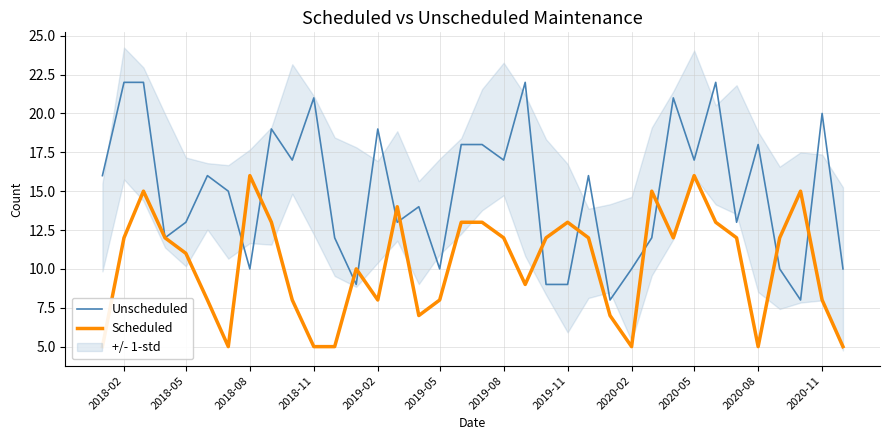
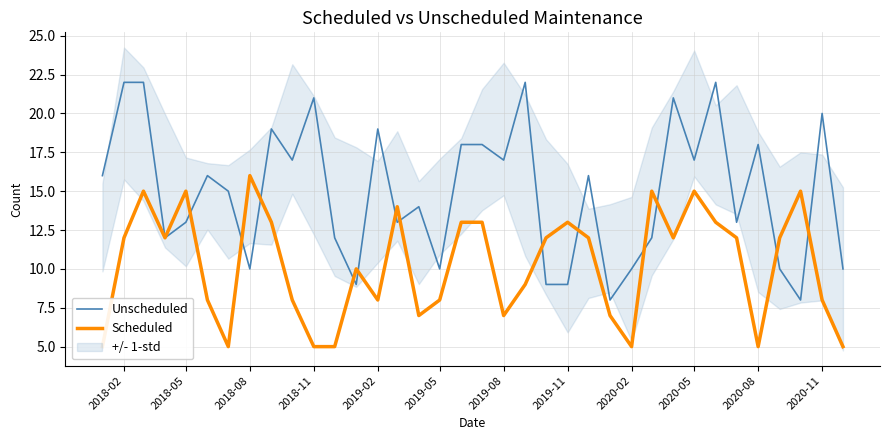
Scheduled, 2018-05: 11 -> 15
Scheduled, 2019-08: 12 -> 7
Scheduled, 2020-05: 16 -> 15
